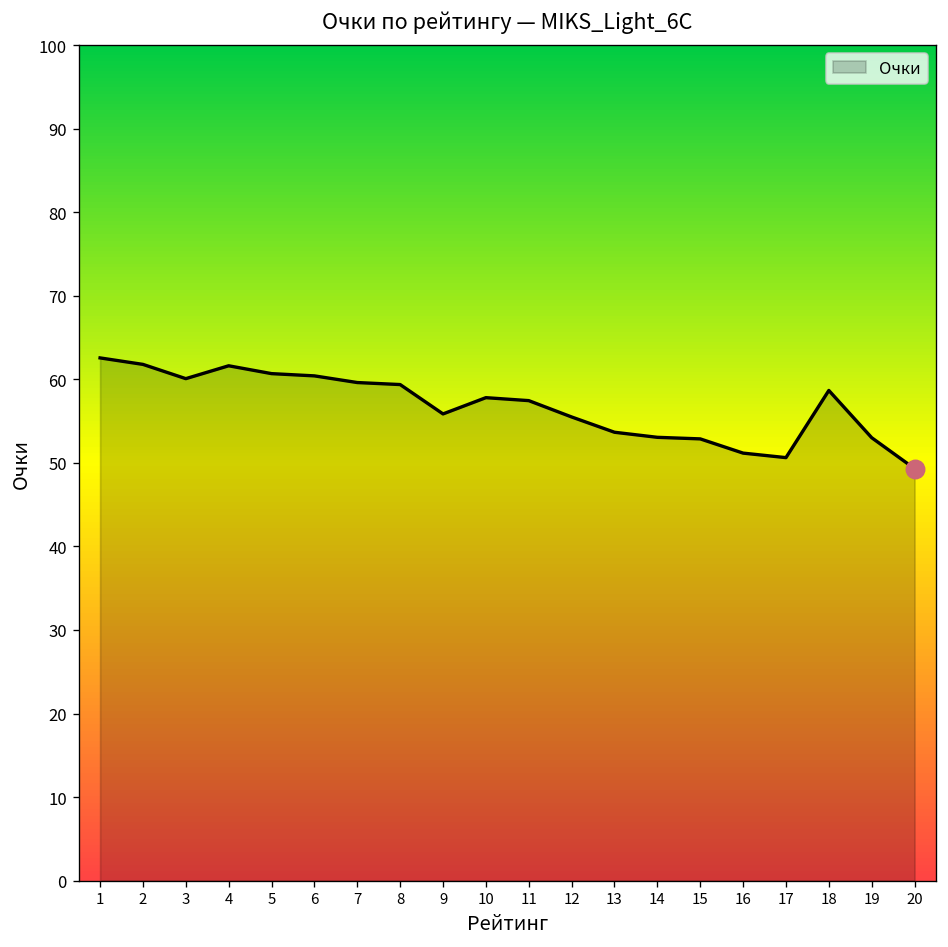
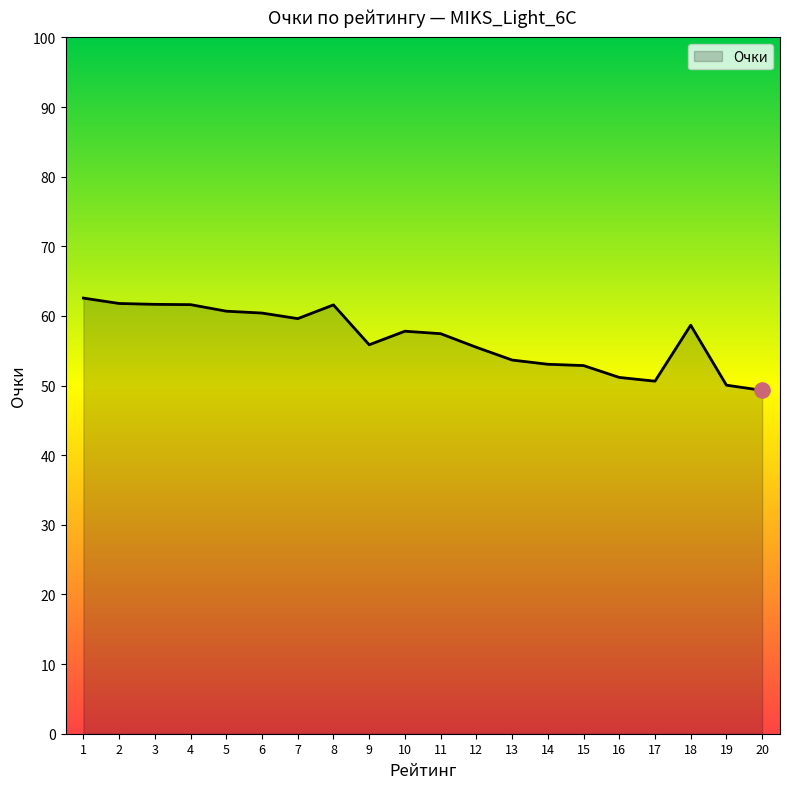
Очки, 3: 60 -> 62
Очки, 8: 59 -> 62
Очки, 19: 53 -> 50
